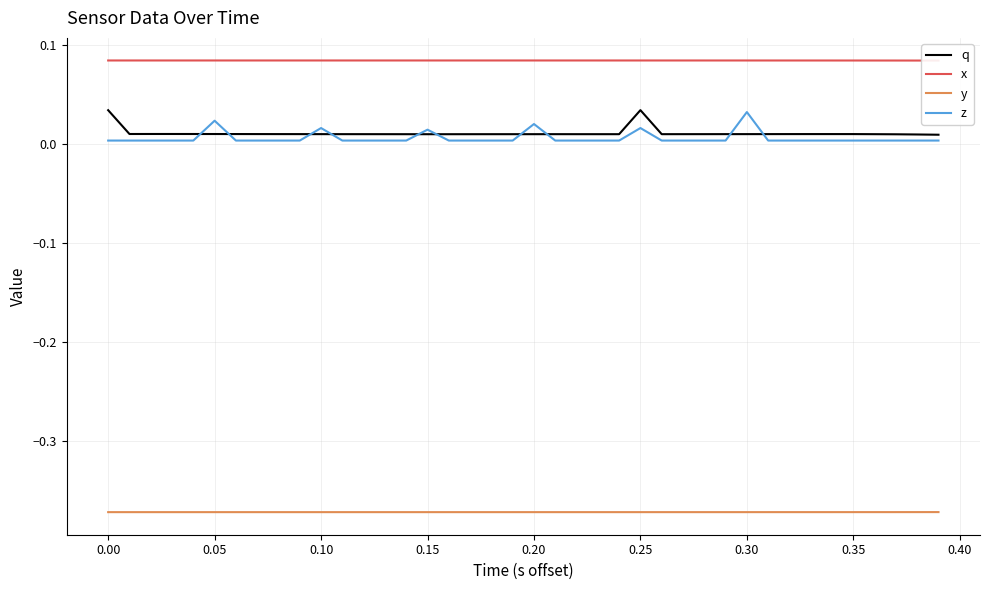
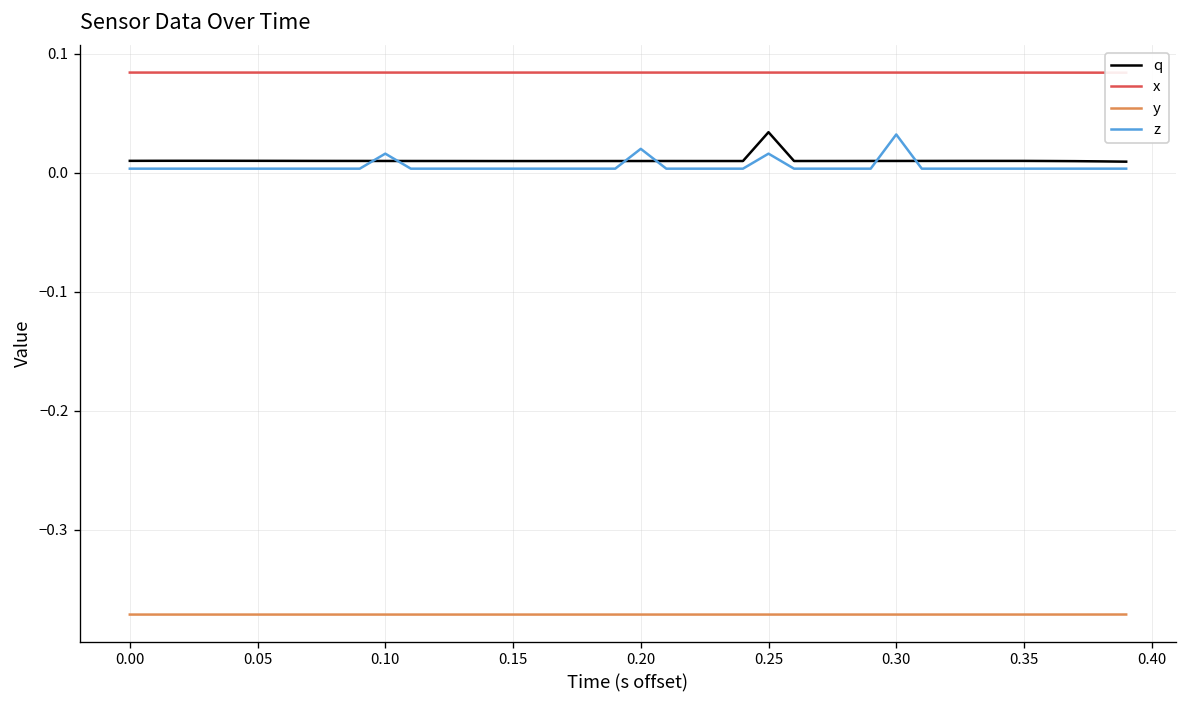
q, 0.00: 0.03 -> 0.01
z, 0.05: 0.02 -> 0.00
z, 0.15: 0.01 -> 0.00
